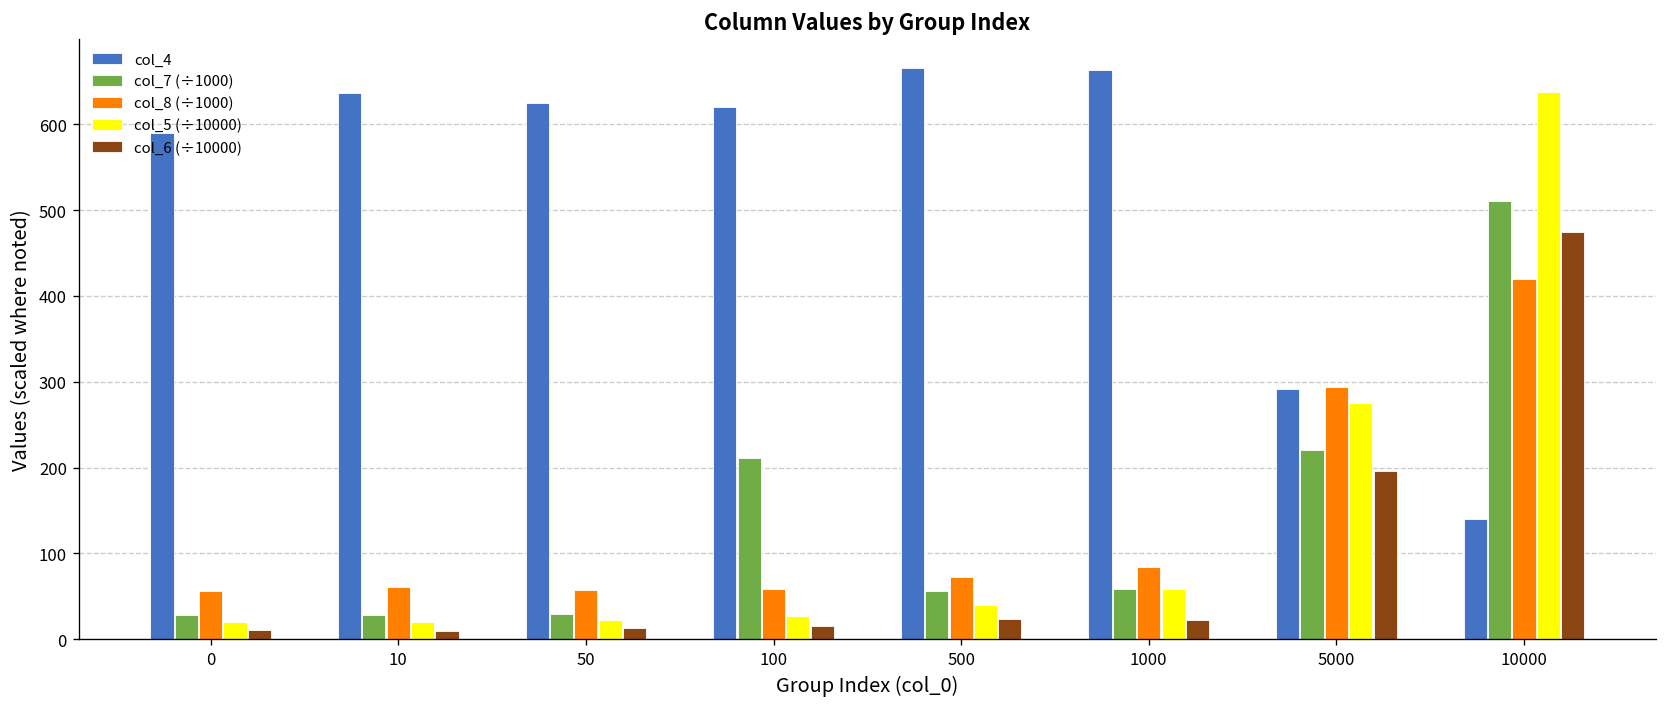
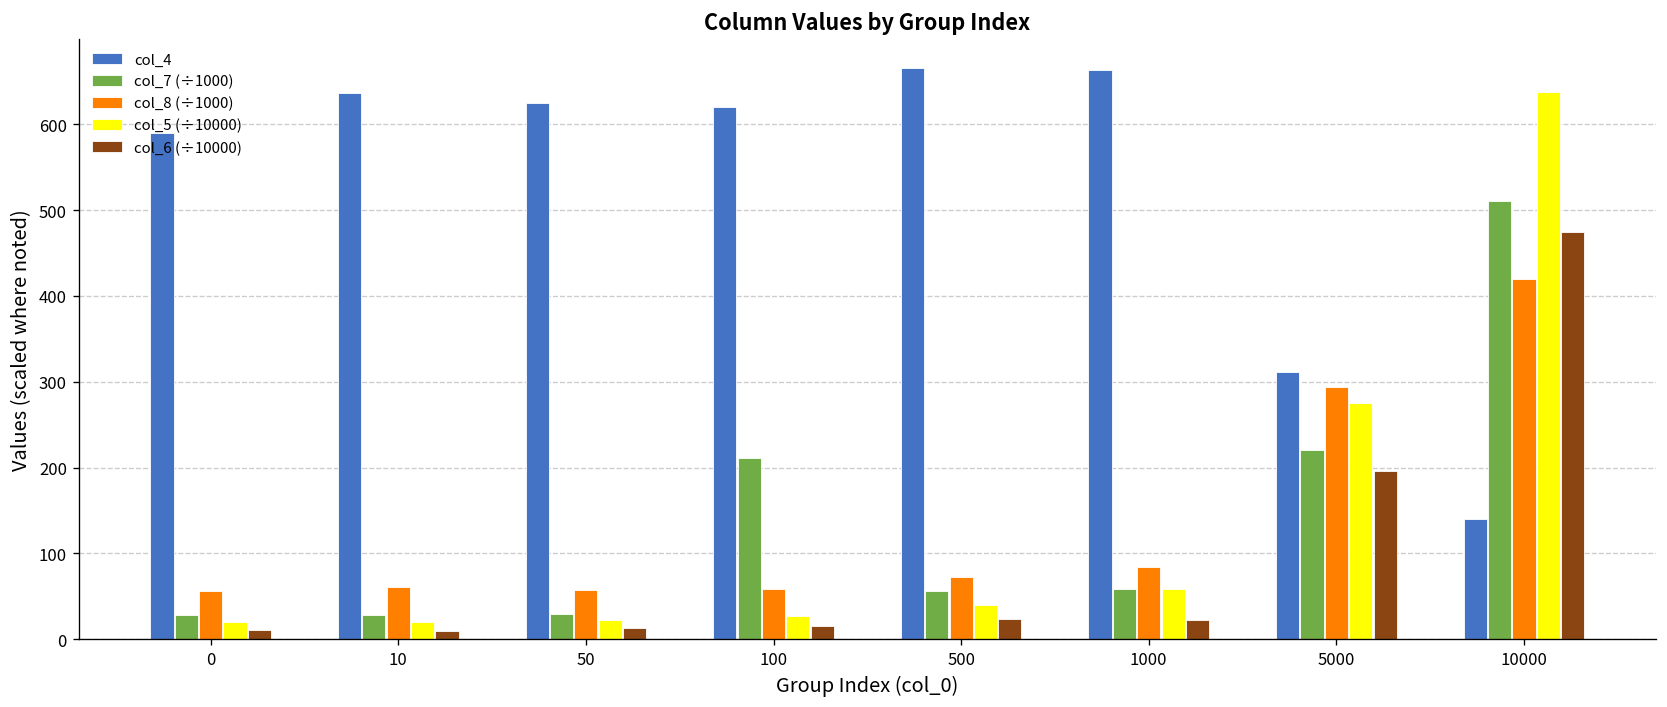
col_4, 5000: 290 -> 310
